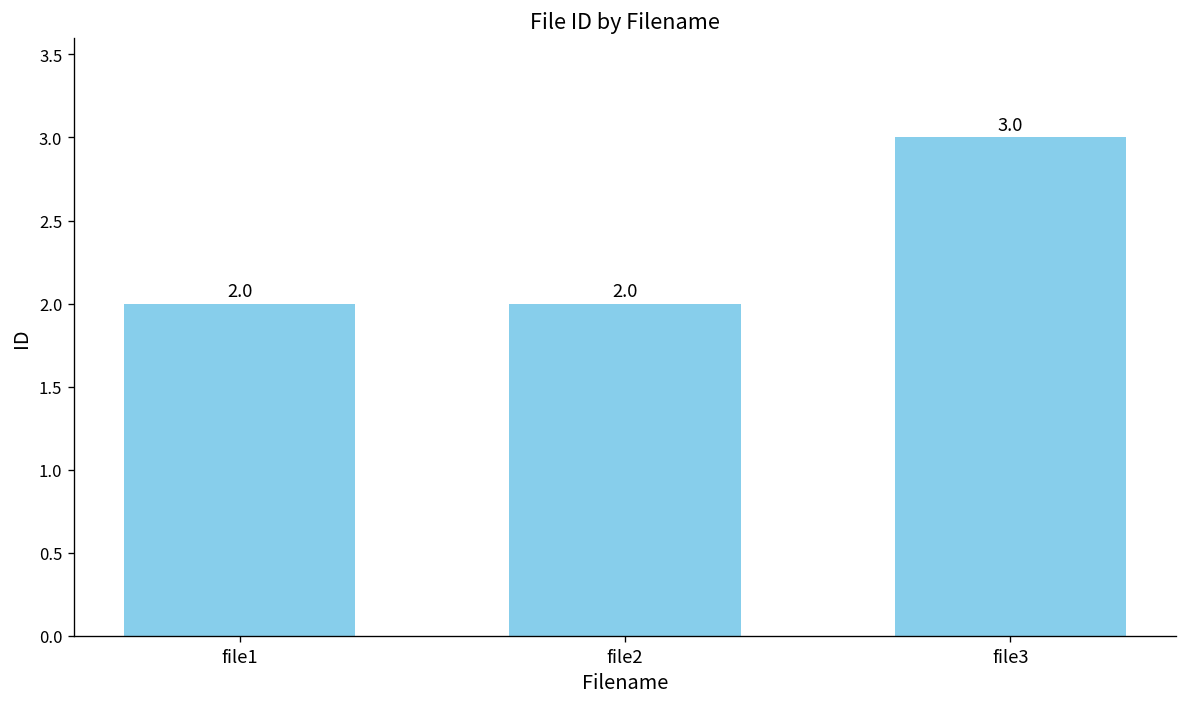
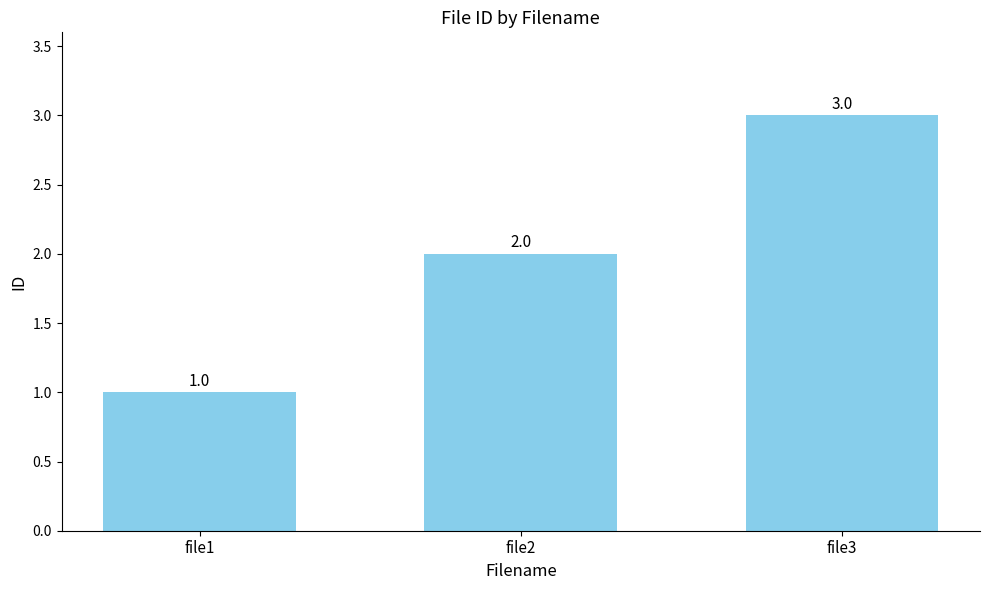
file1: 2.0 -> 1.0
